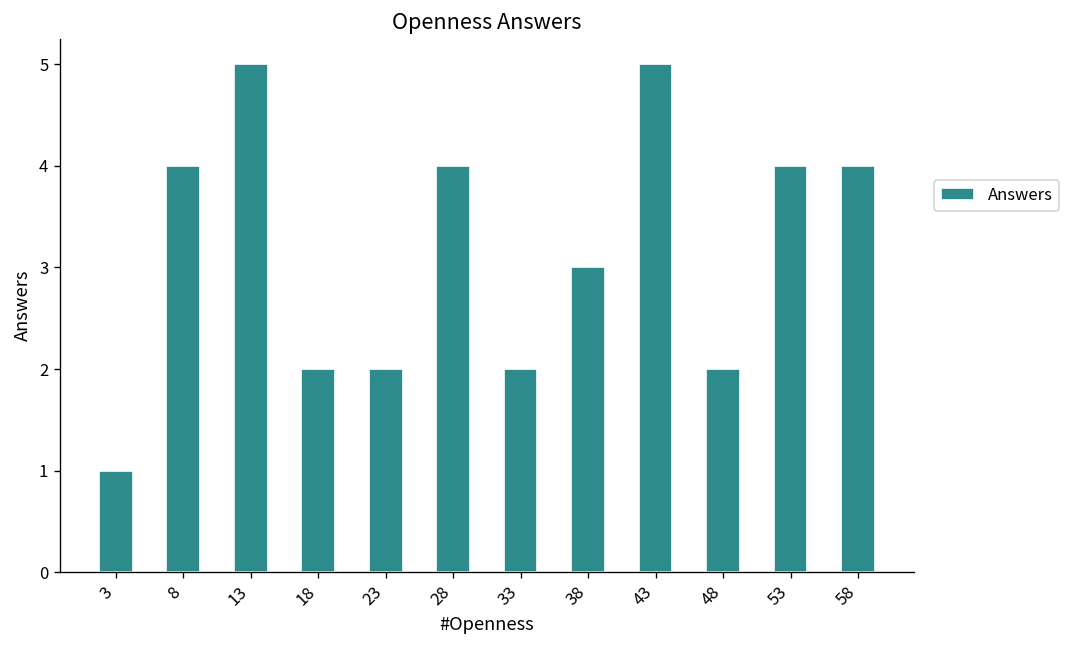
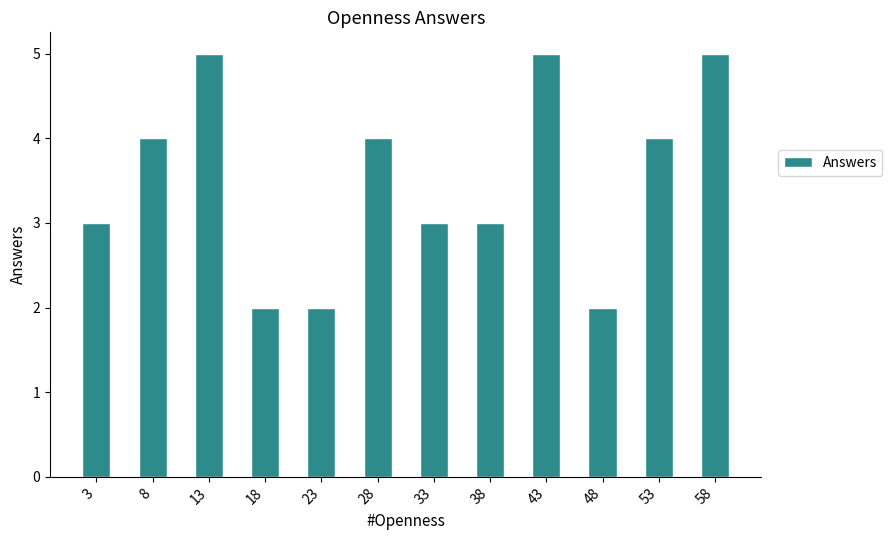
3: 1 -> 3
33: 2 -> 3
58: 4 -> 5
